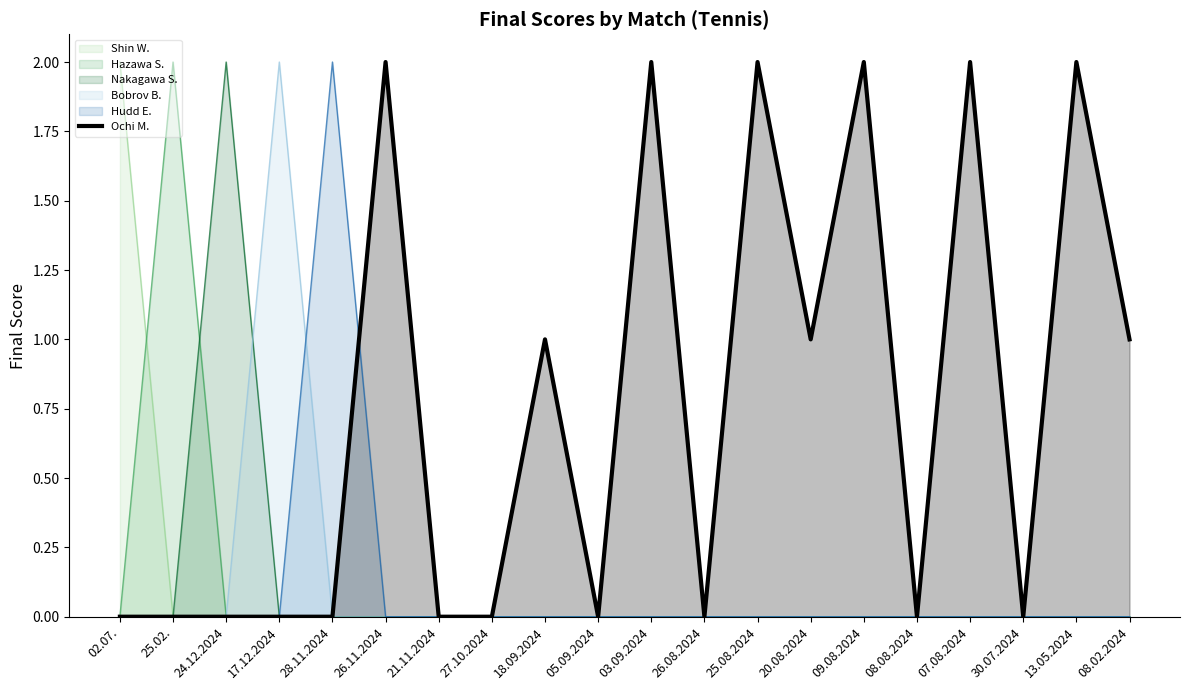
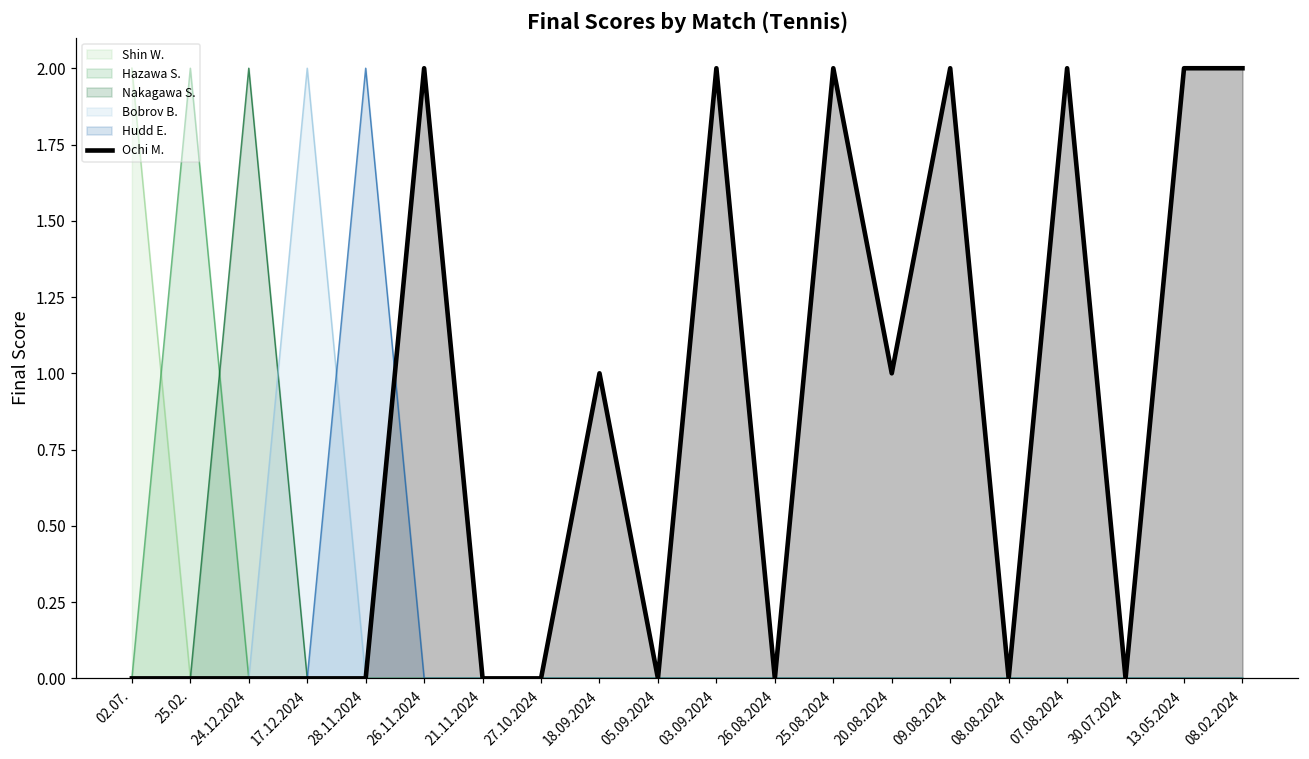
Ochi M., 08.02.2024: 1 -> 2
